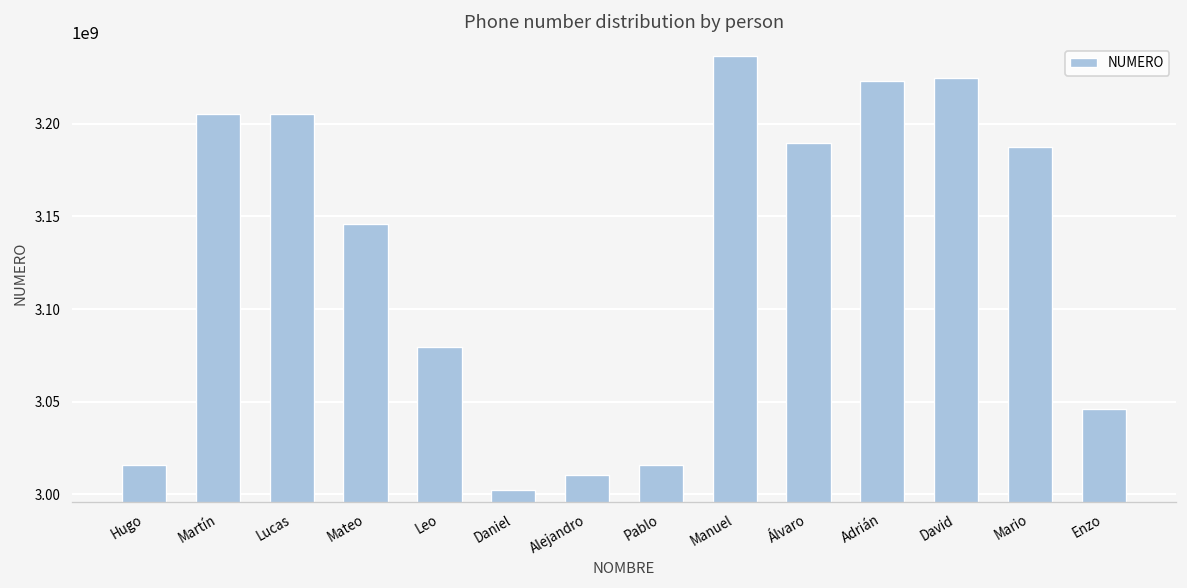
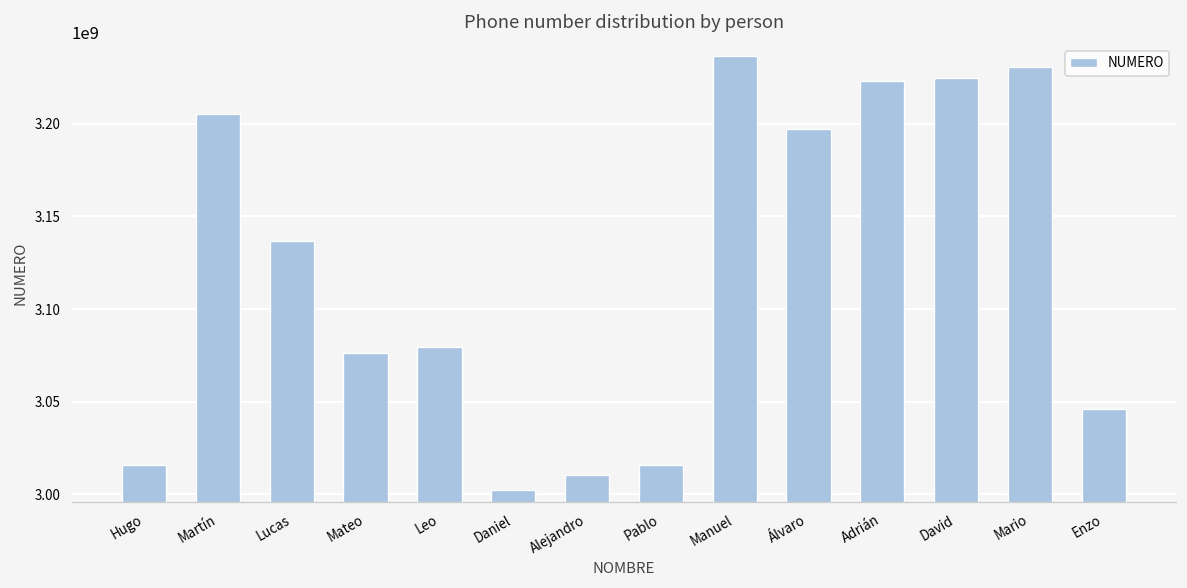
Lucas: 3205000000 -> 3136000000
Mateo: 3146000000 -> 3076000000
Álvaro: 3190000000 -> 3197000000
Mario: 3188000000 -> 3231000000
